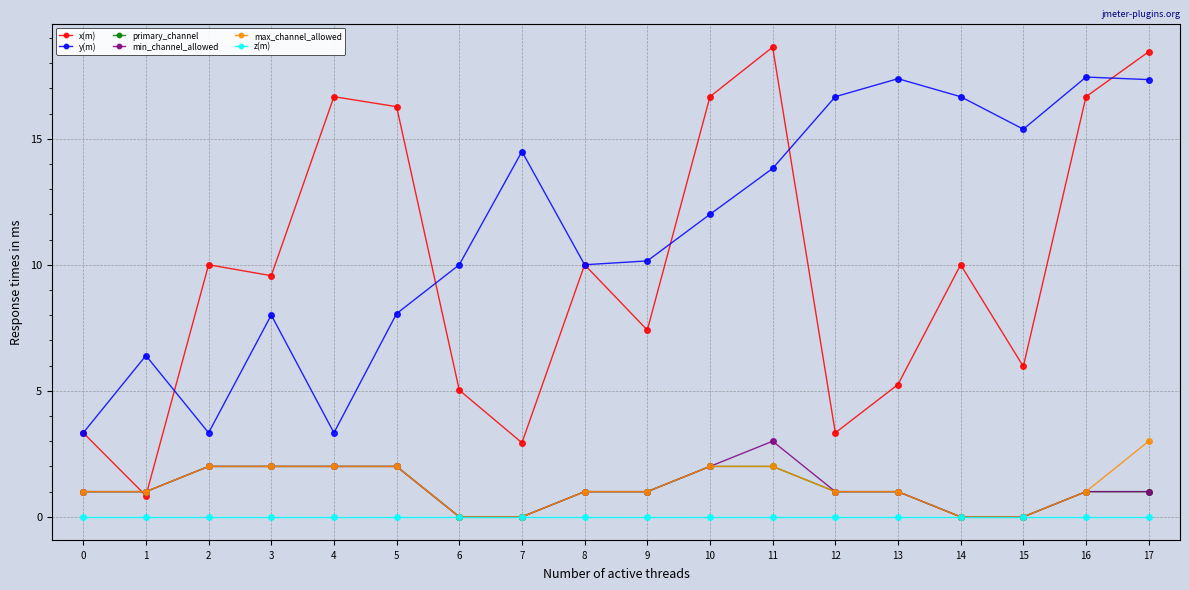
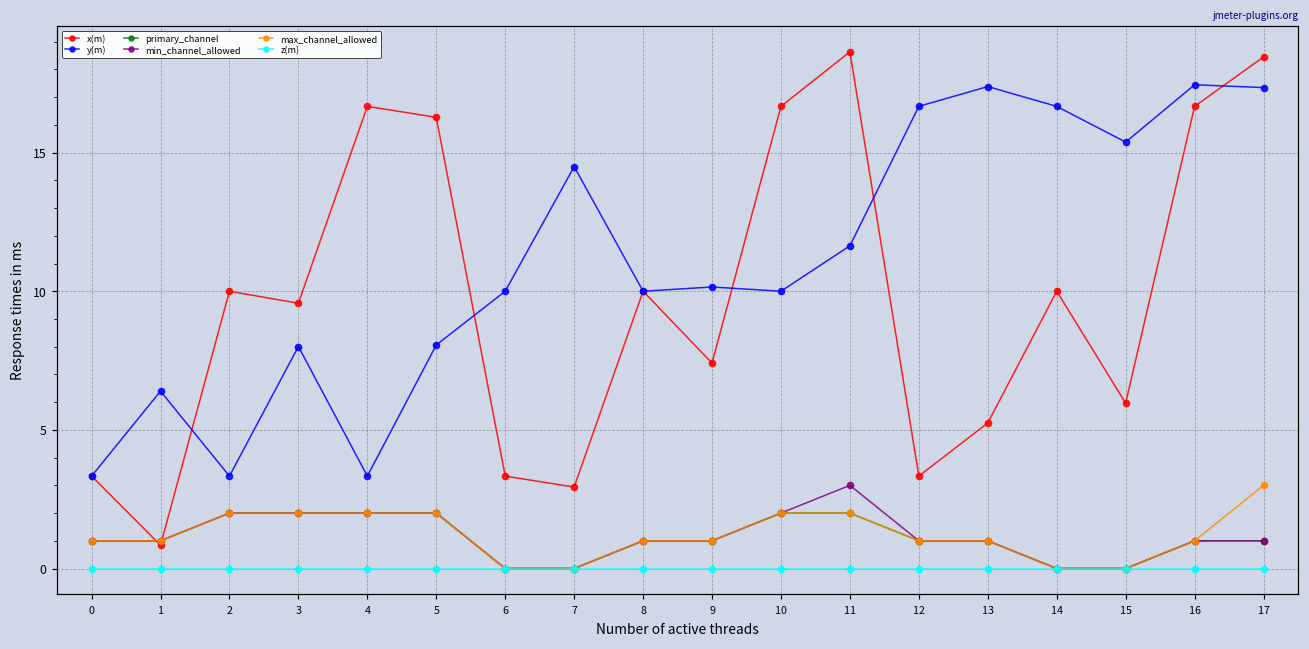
x(m), 6: 5.0 -> 3.3
y(m), 10: 12 -> 10
y(m), 11: 13.8 -> 11.6
